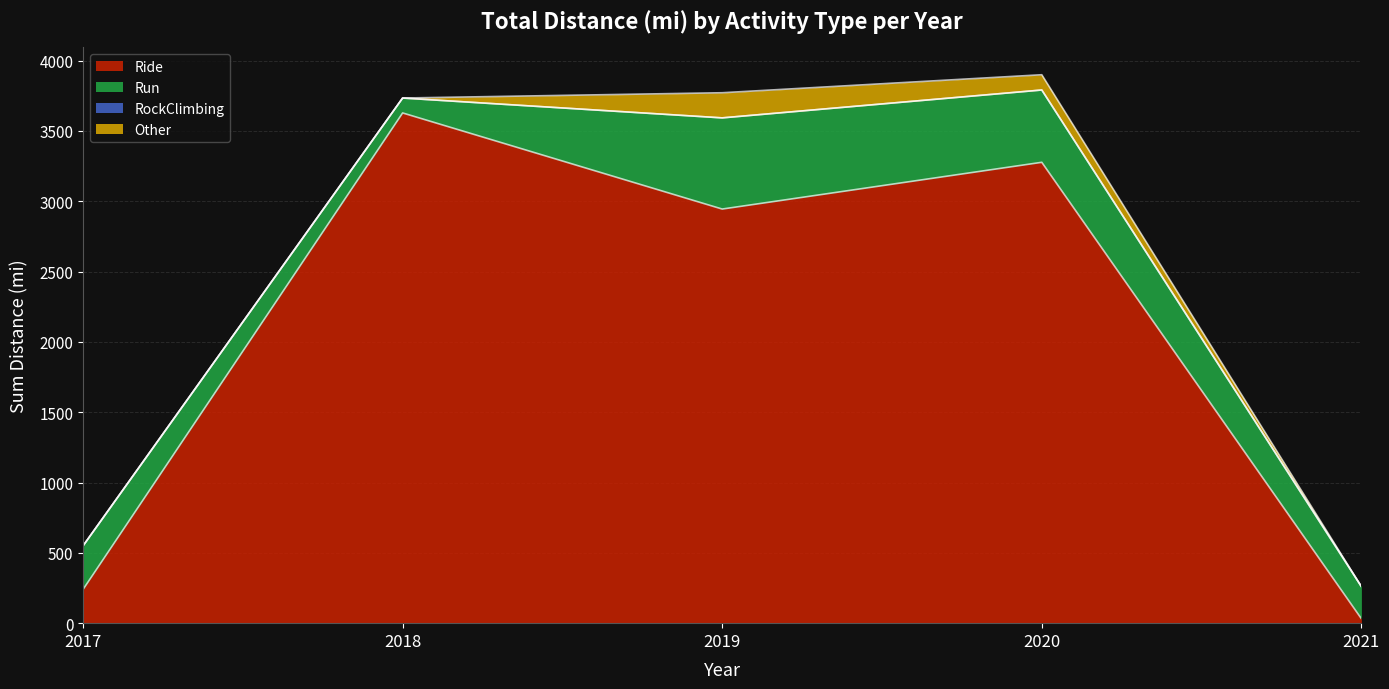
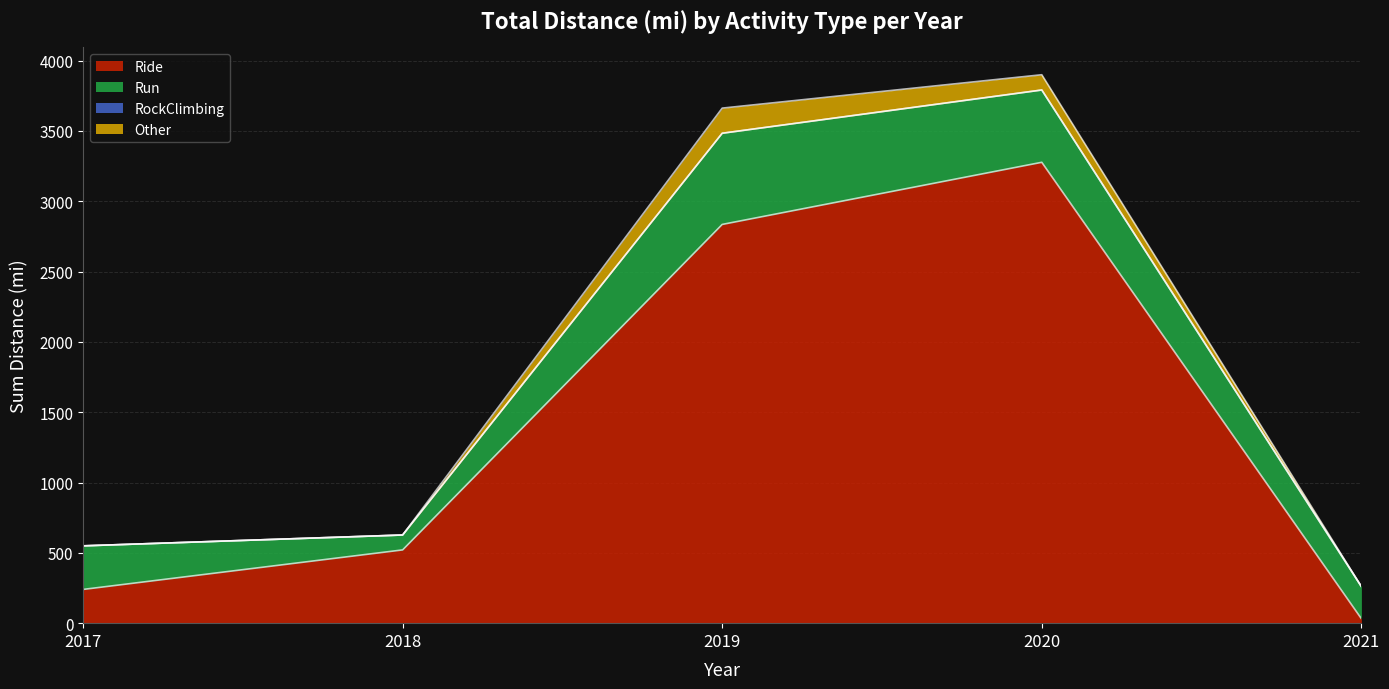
Ride, 2018: 3630 -> 520
Ride, 2019: 2940 -> 2830
